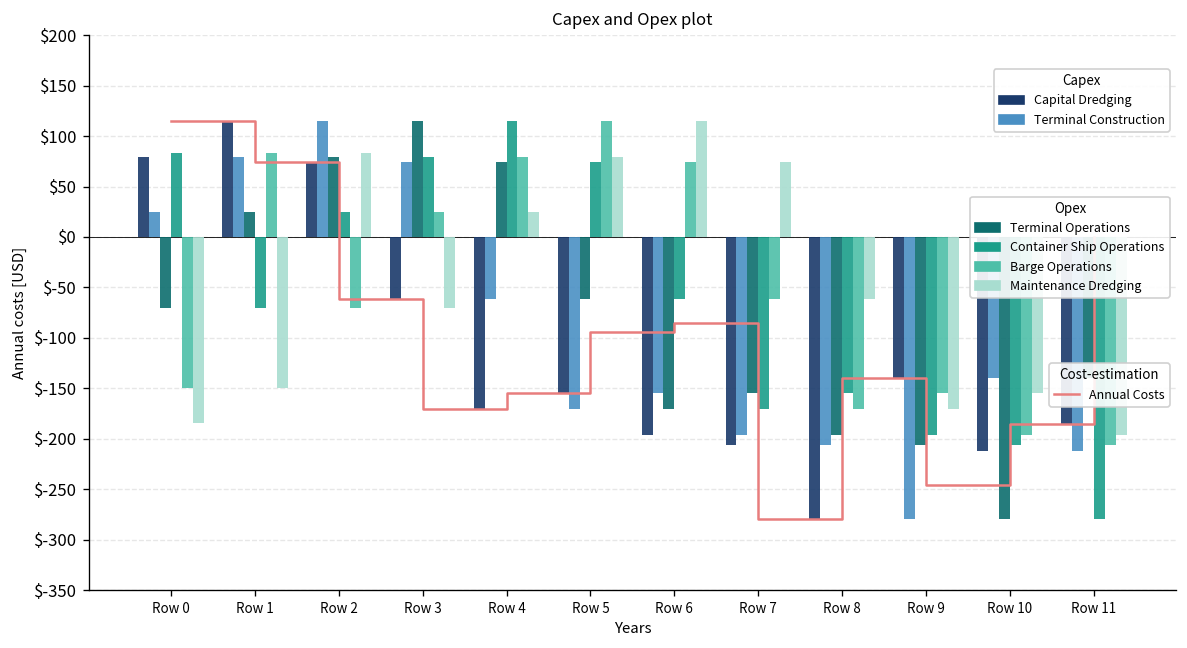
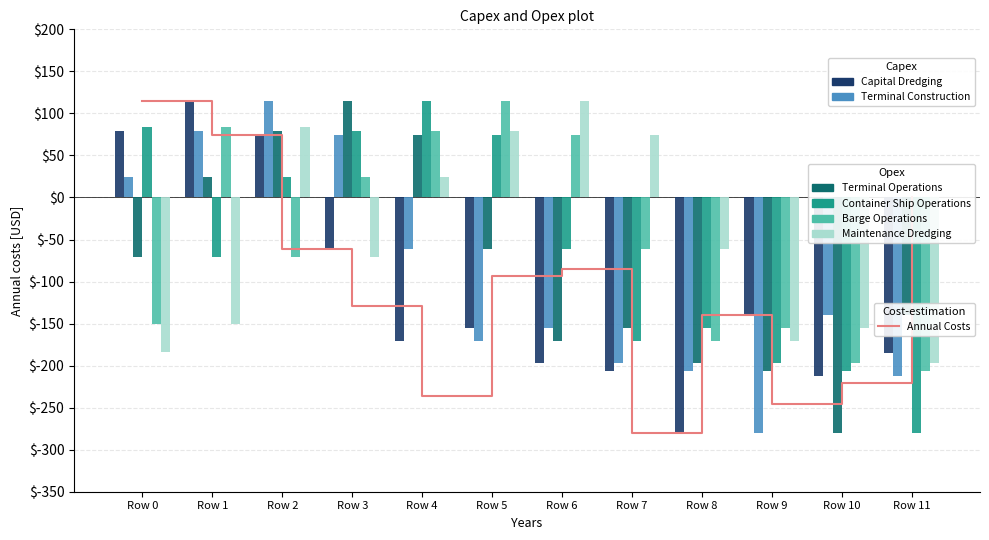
Annual Costs, Row 3: $-170 -> $-130
Annual Costs, Row 4: $-150 -> $-240
Annual Costs, Row 10: $-190 -> $-220
